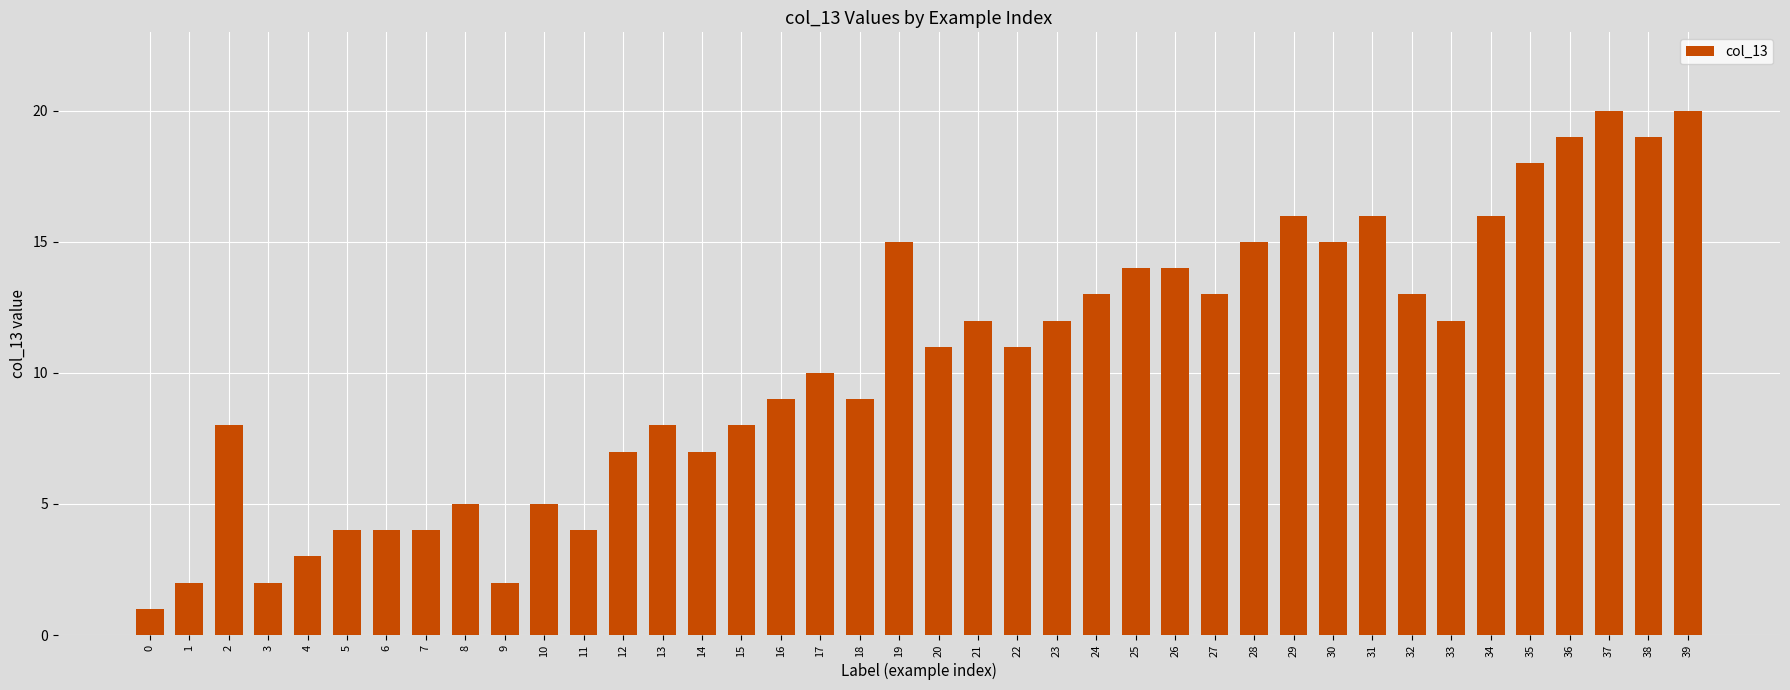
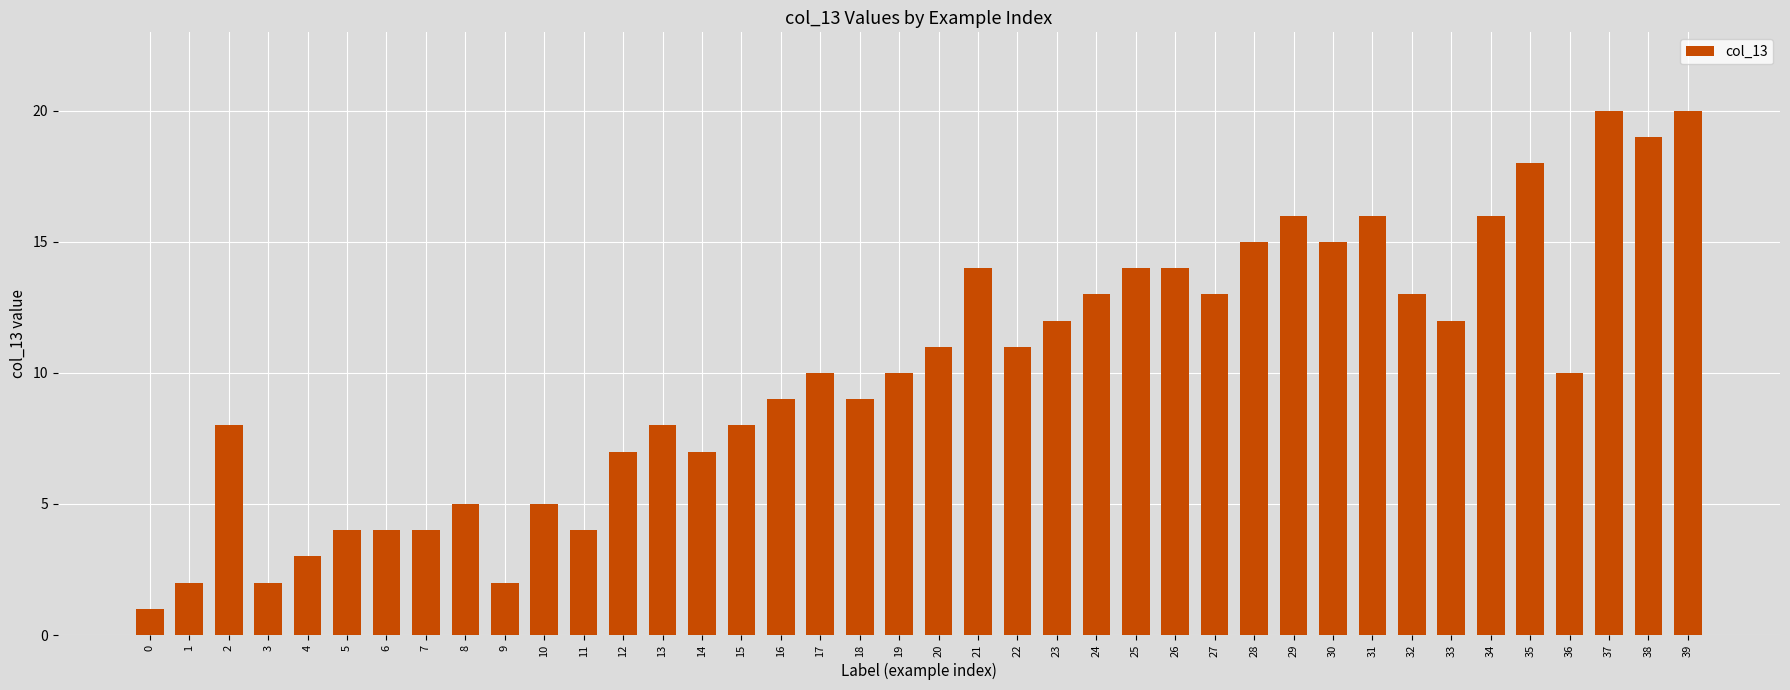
19: 15 -> 10
21: 12 -> 14
36: 19 -> 10
